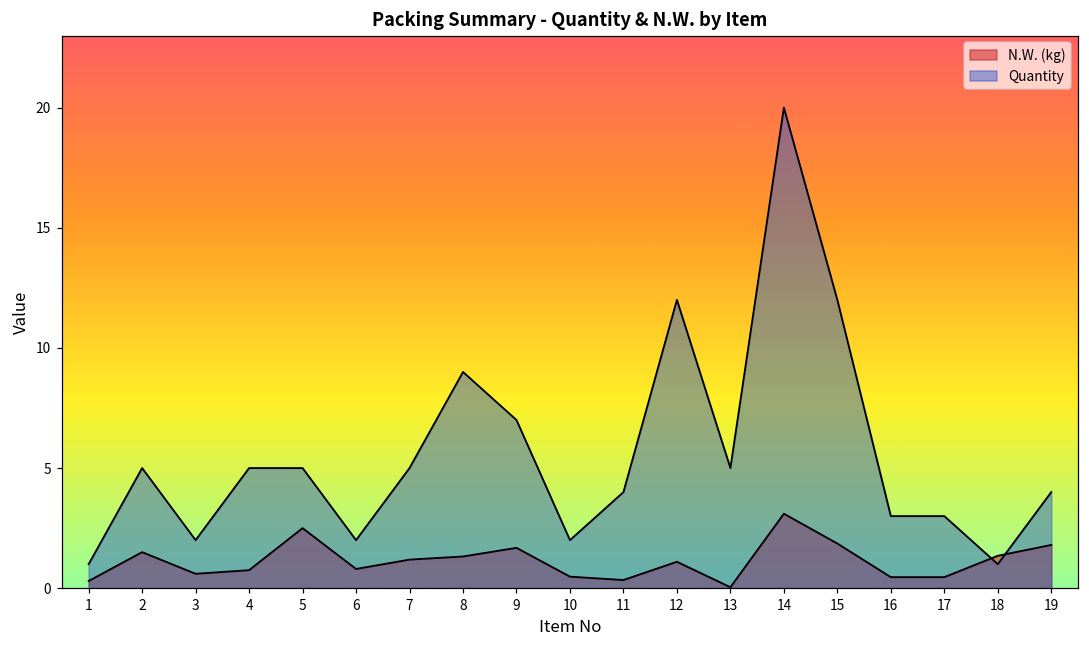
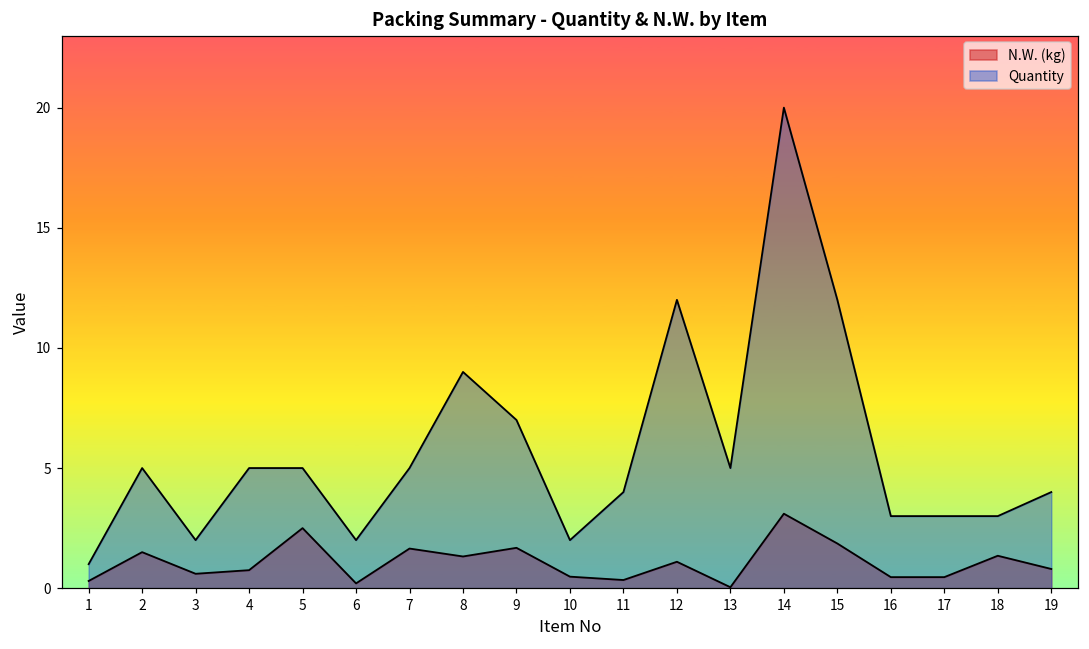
N.W. (kg), 6: 0.8 -> 0.2
N.W. (kg), 7: 1.2 -> 1.7
Quantity, 18: 1 -> 3
N.W. (kg), 19: 1.8 -> 0.8
